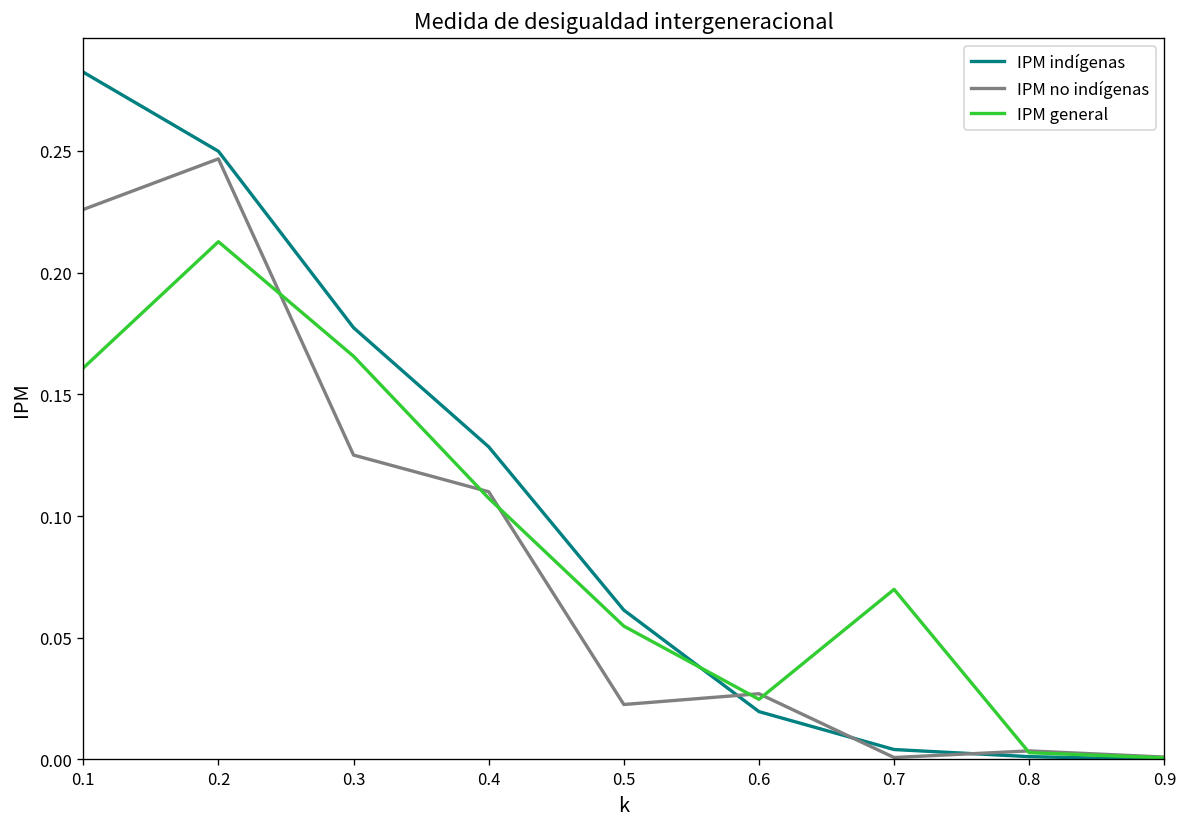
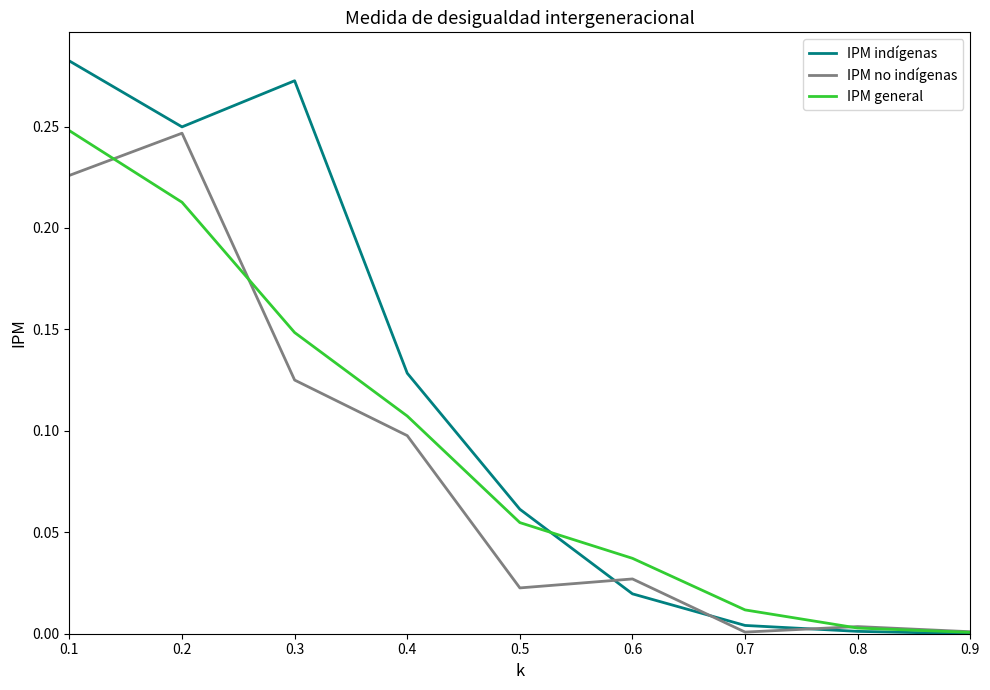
IPM general, 0.1: 0.161 -> 0.248
IPM indígenas, 0.3: 0.177 -> 0.273
IPM general, 0.3: 0.166 -> 0.148
IPM no indígenas, 0.4: 0.110 -> 0.098
IPM general, 0.6: 0.025 -> 0.037
IPM general, 0.7: 0.070 -> 0.012
